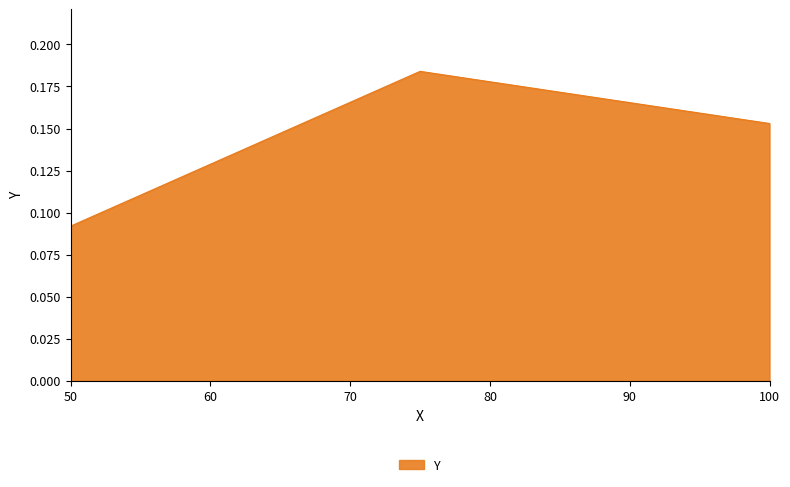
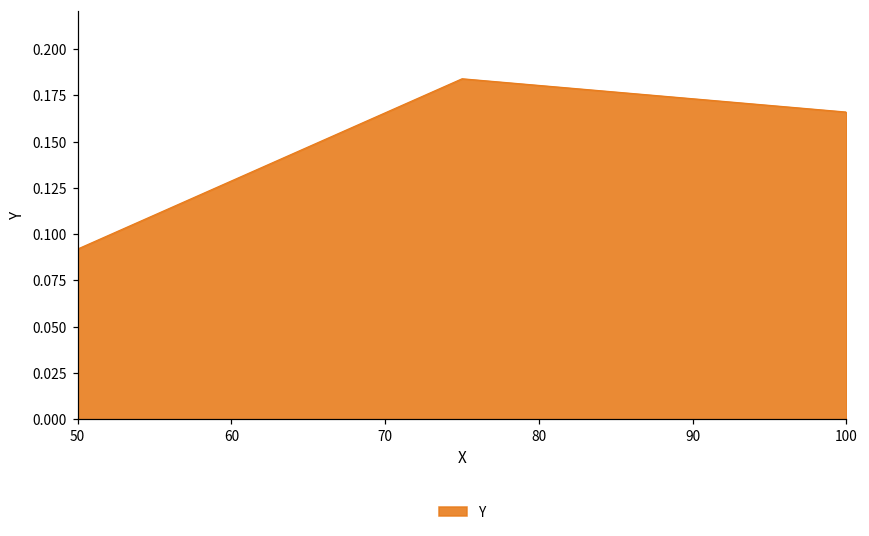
100: 0.153 -> 0.166
